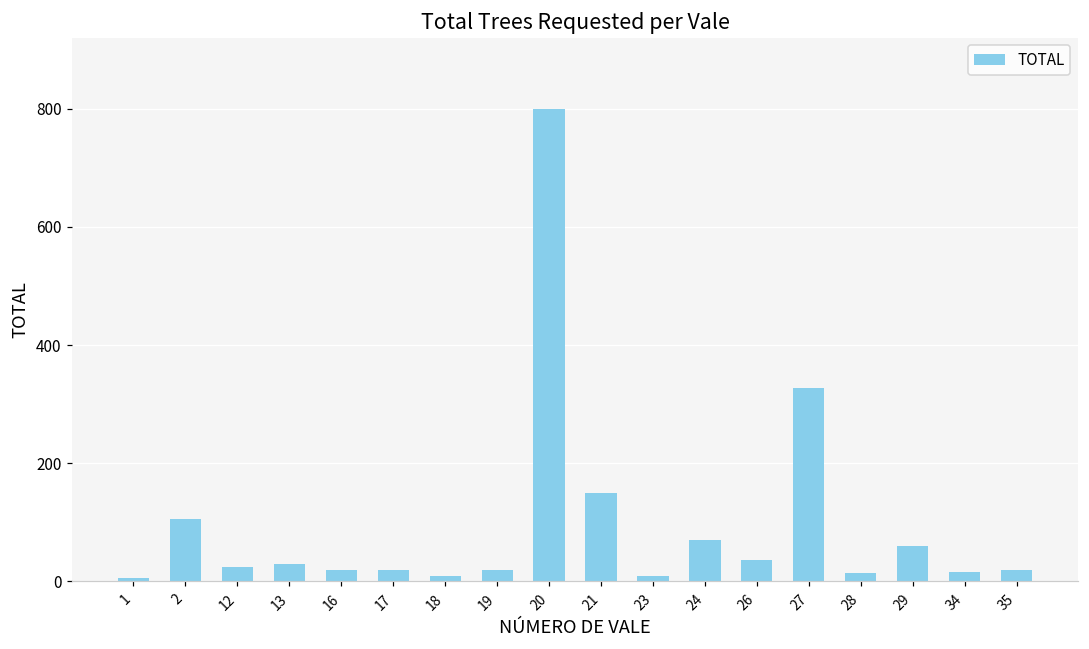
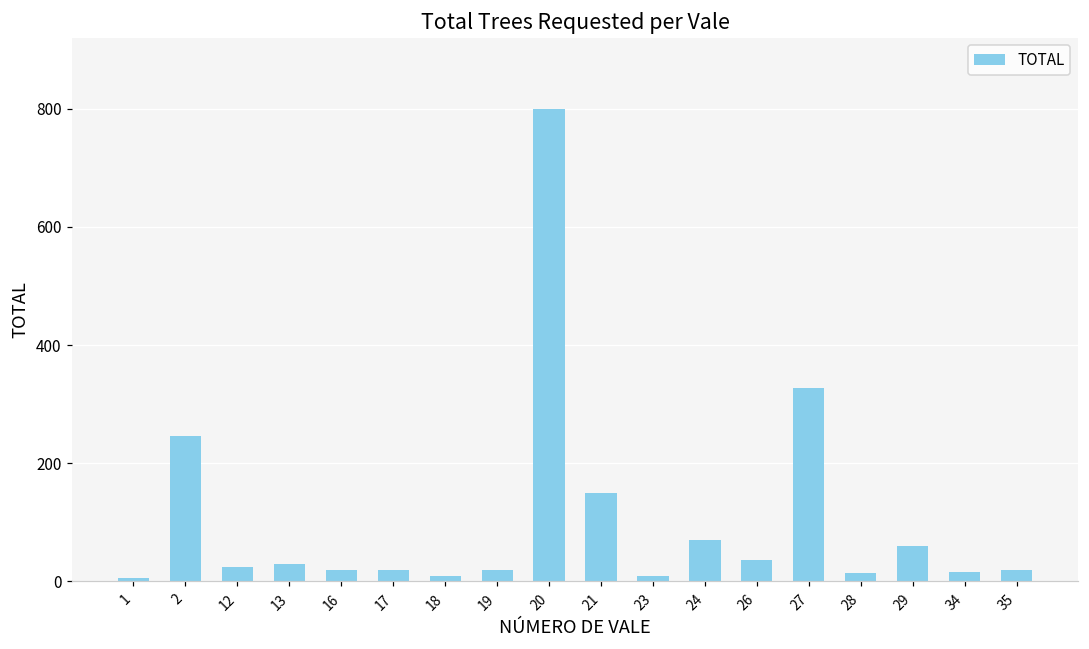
2: 110 -> 250
